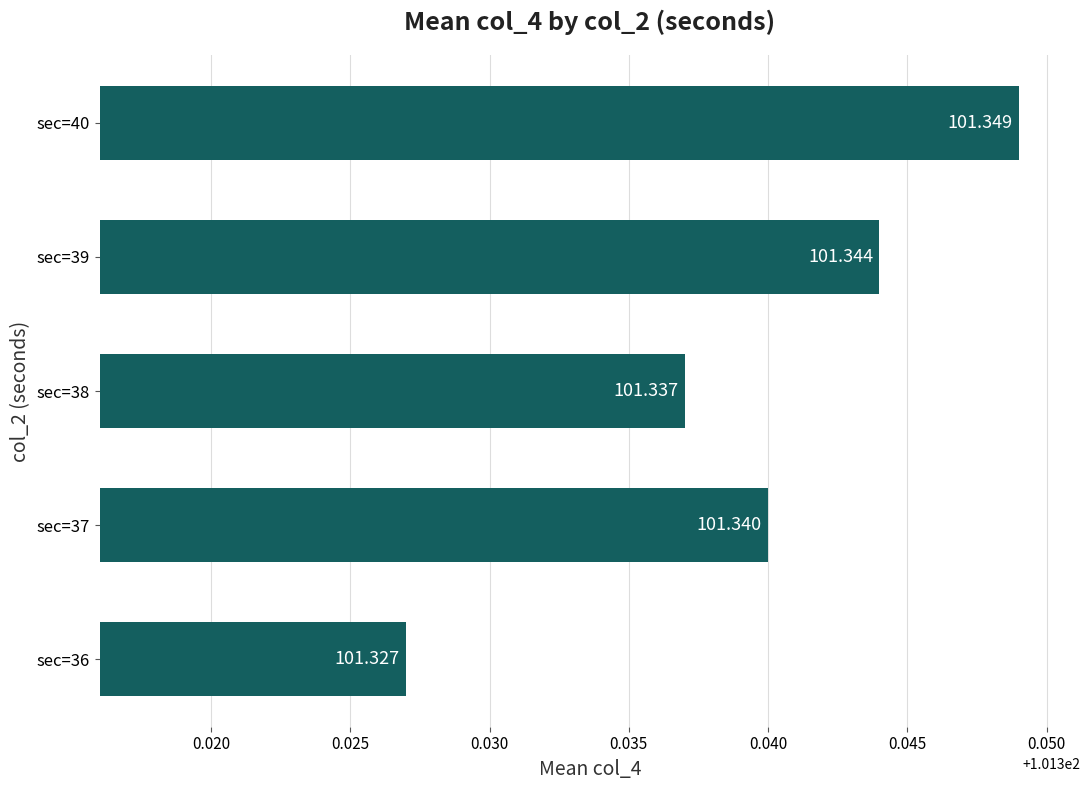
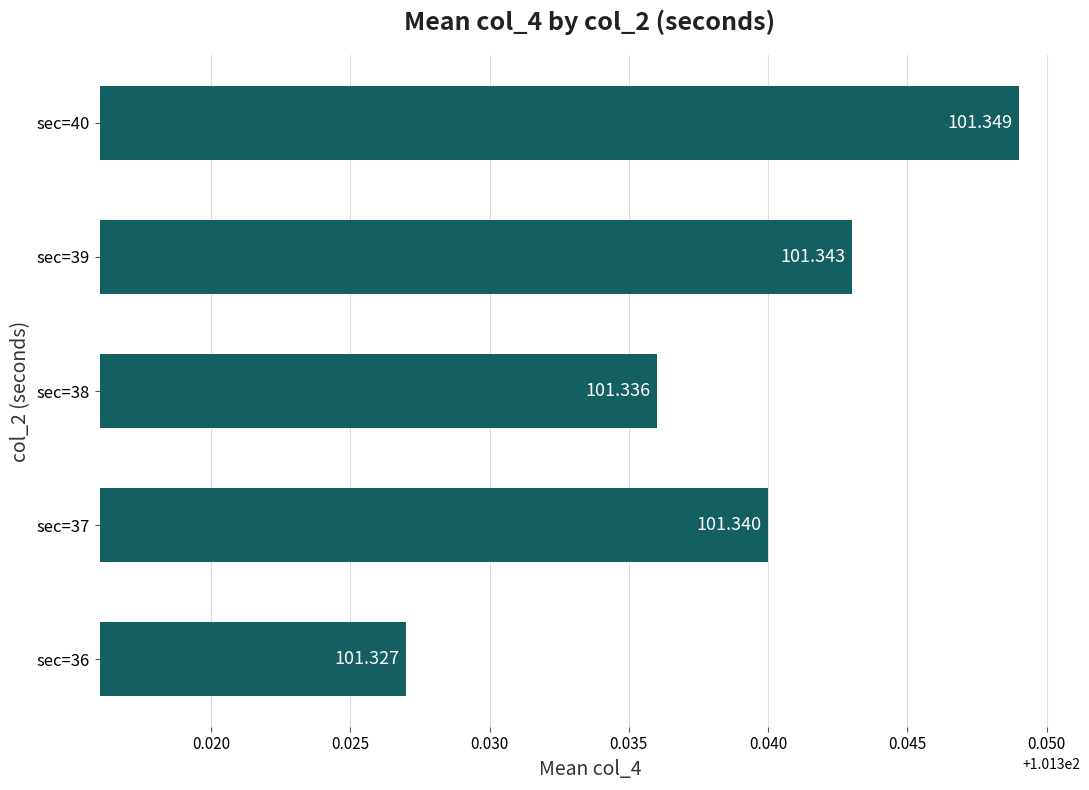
sec=39: 101.344 -> 101.343
sec=38: 101.337 -> 101.336
